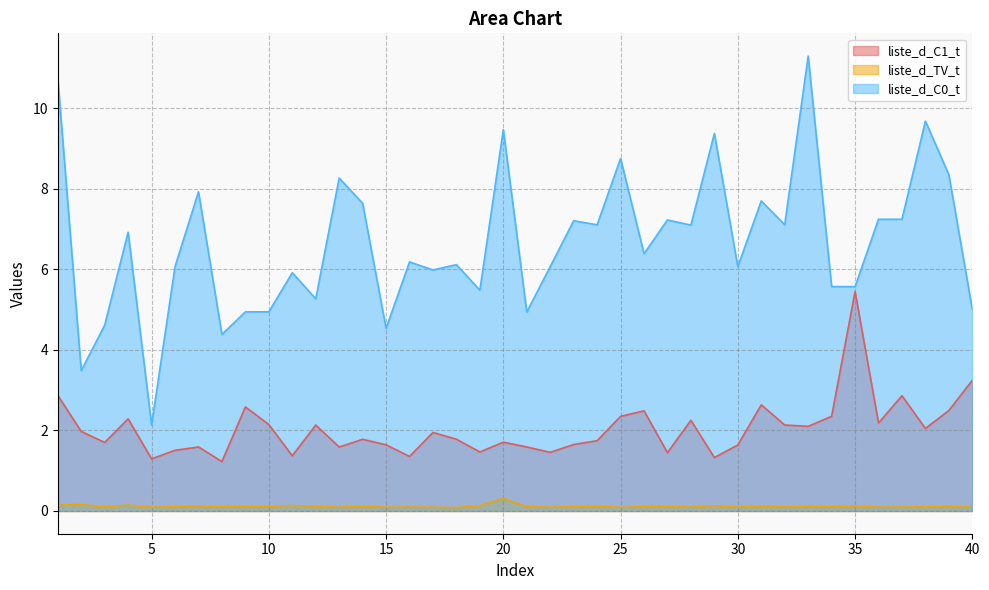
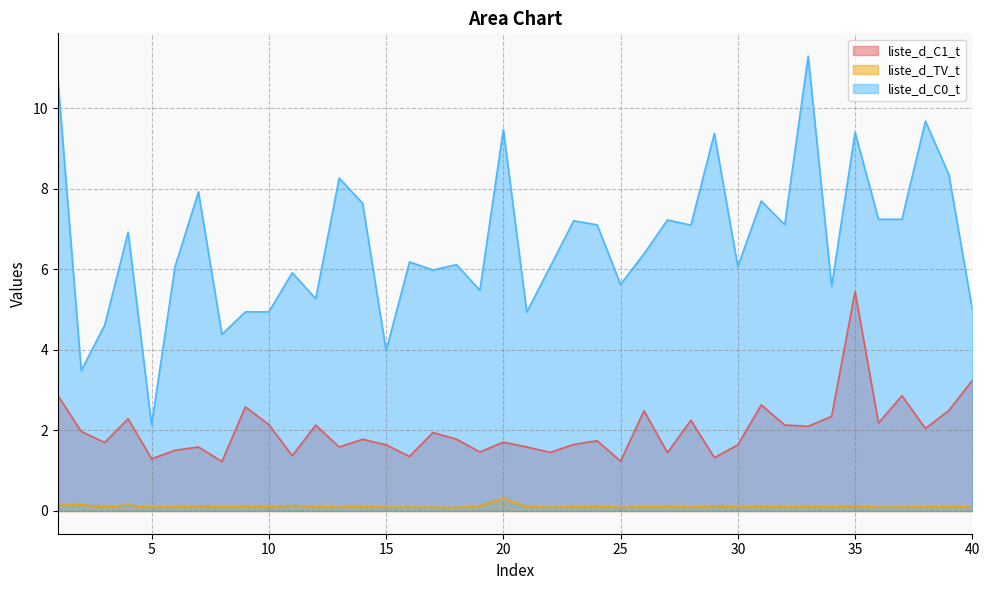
liste_d_C0_t, 15: 4.5 -> 4.0
liste_d_C1_t, 25: 2.3 -> 1.2
liste_d_C0_t, 25: 8.8 -> 5.6
liste_d_C0_t, 35: 5.6 -> 9.4
